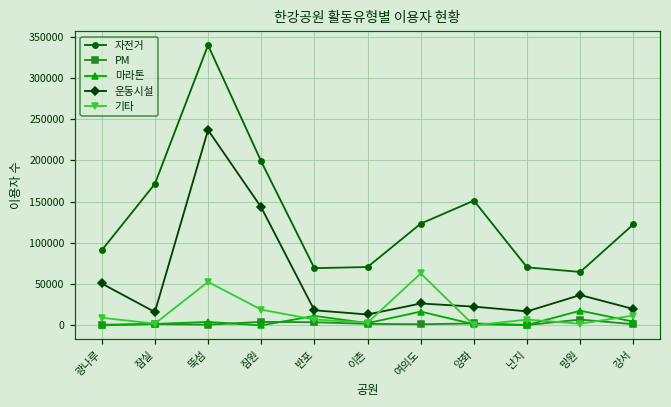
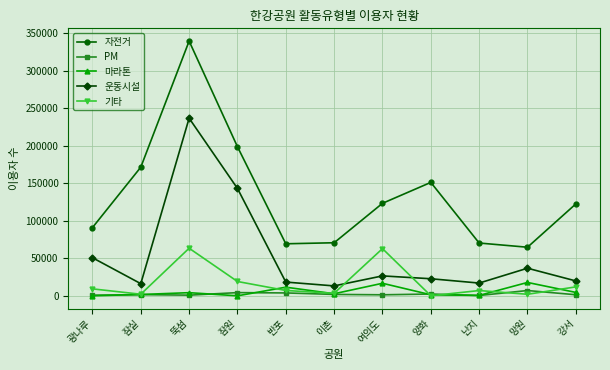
기타, 뚝섬: 50000 -> 60000
